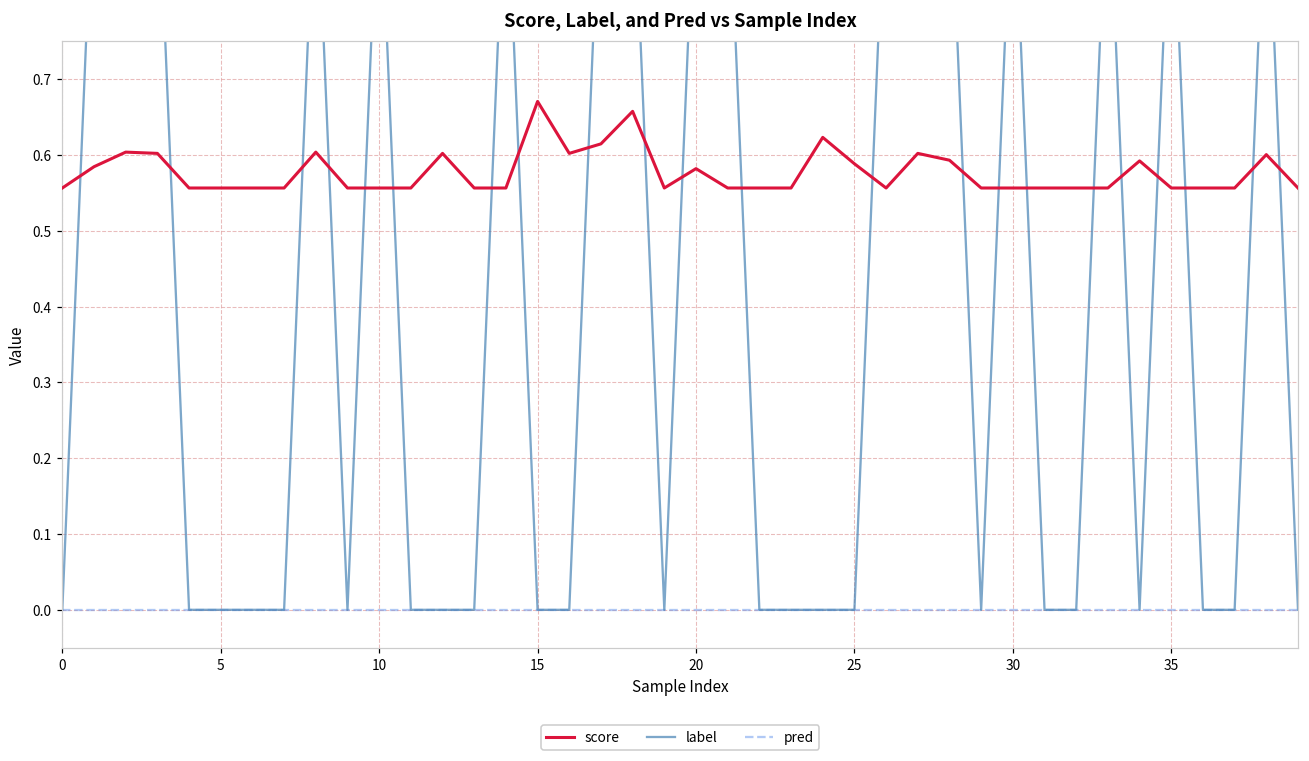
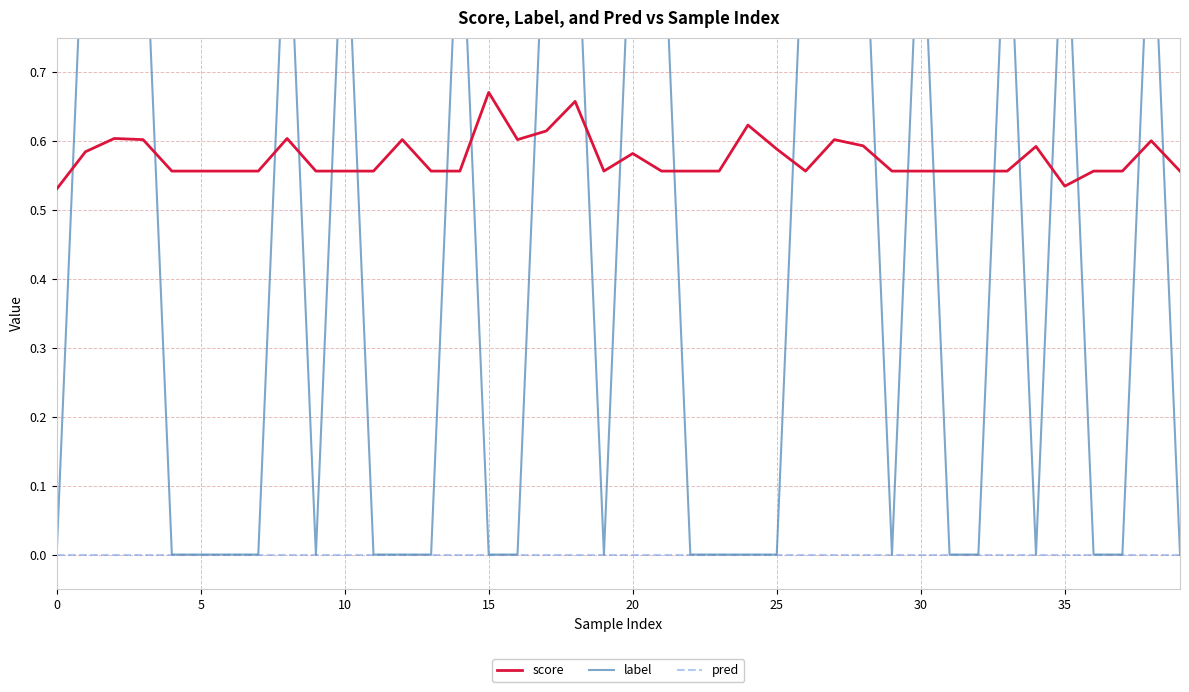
score, 0: 0.56 -> 0.53
score, 35: 0.56 -> 0.53
